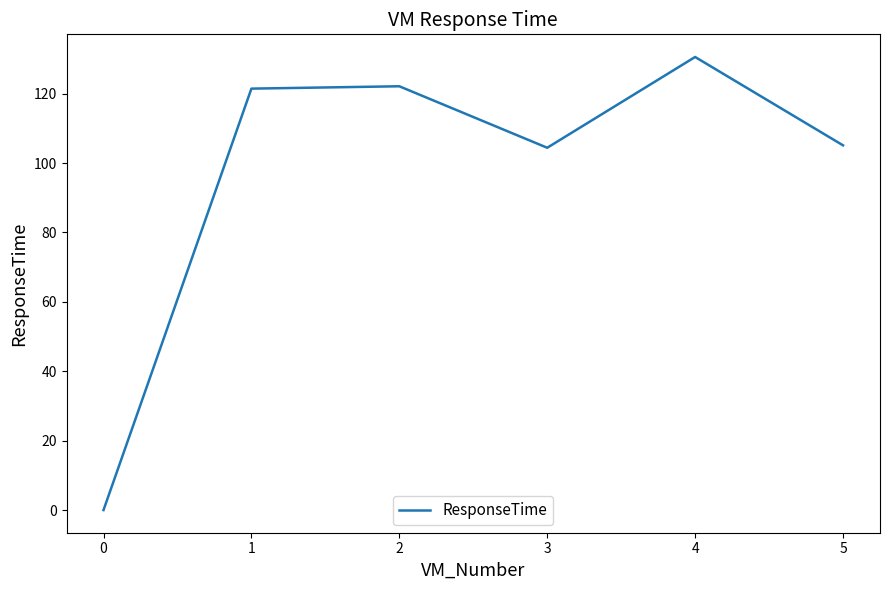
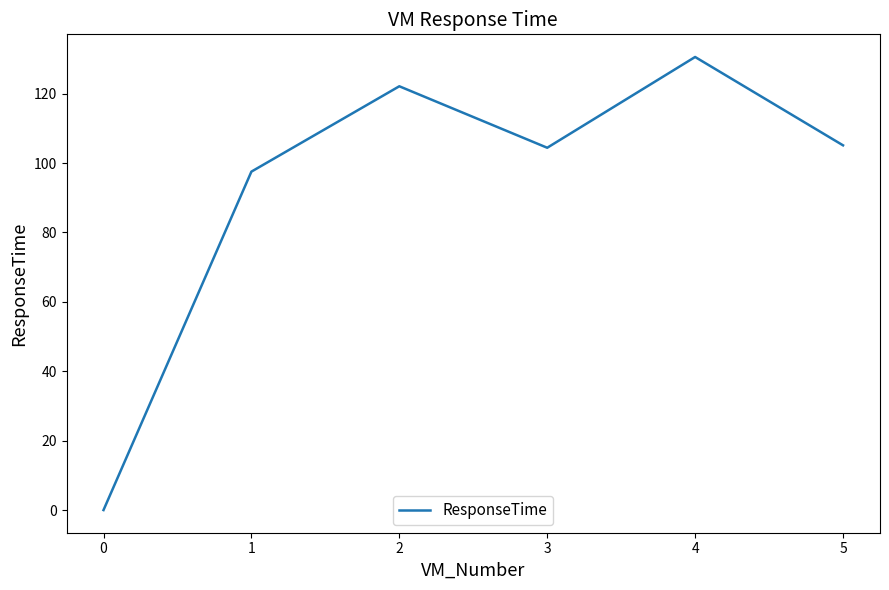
1: 121 -> 98
